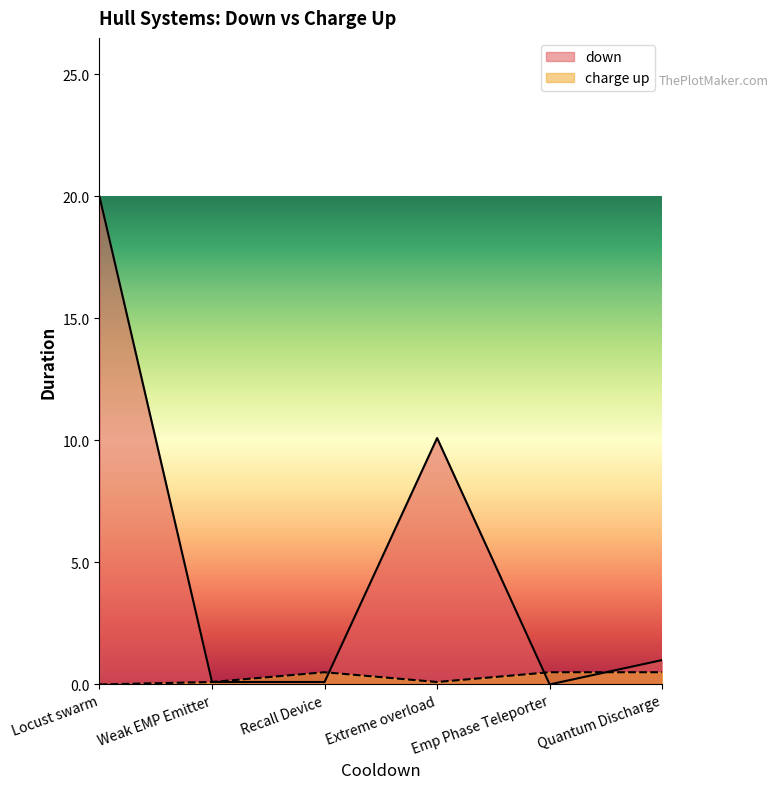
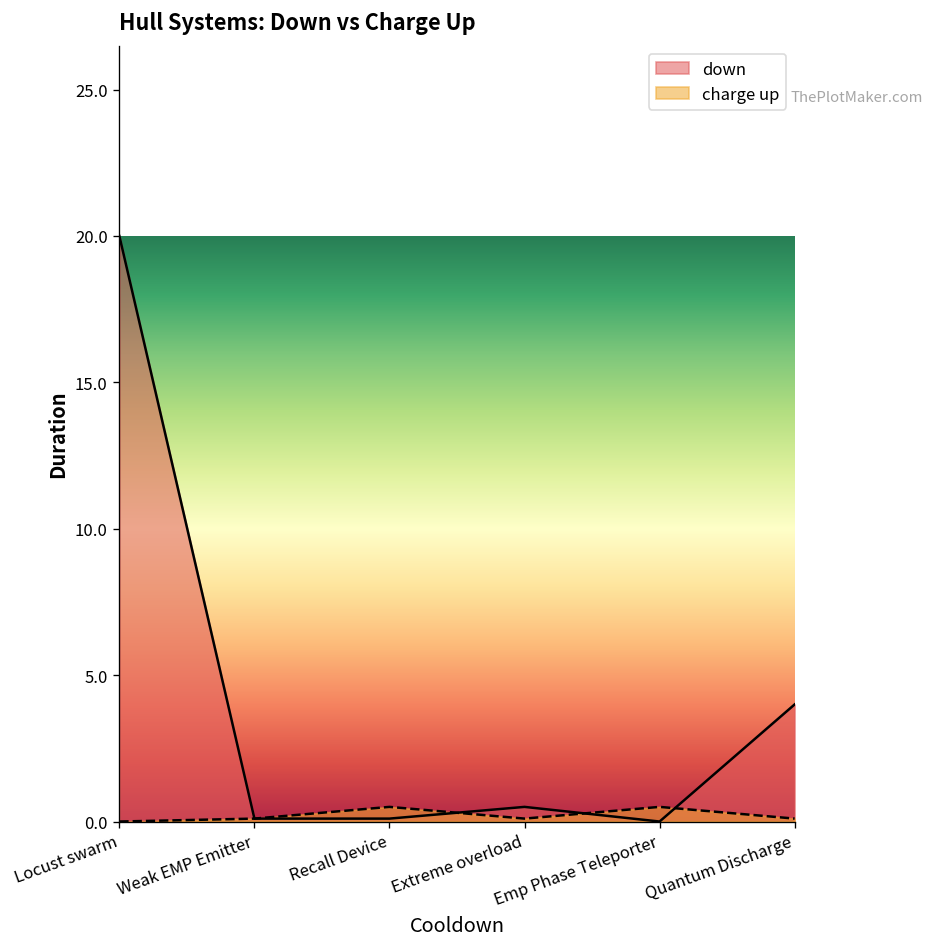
down, Extreme overload: 10.1 -> 0.5
down, Quantum Discharge: 1 -> 4
charge up, Quantum Discharge: 0.5 -> 0.1
